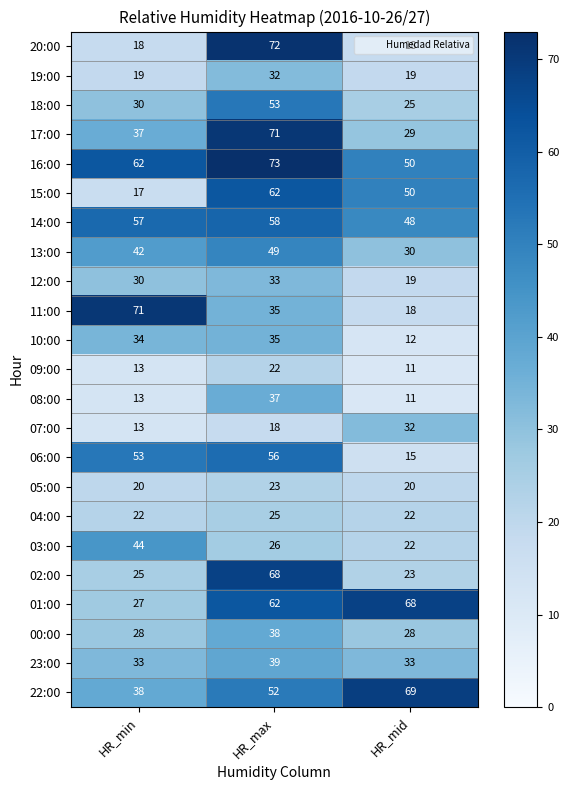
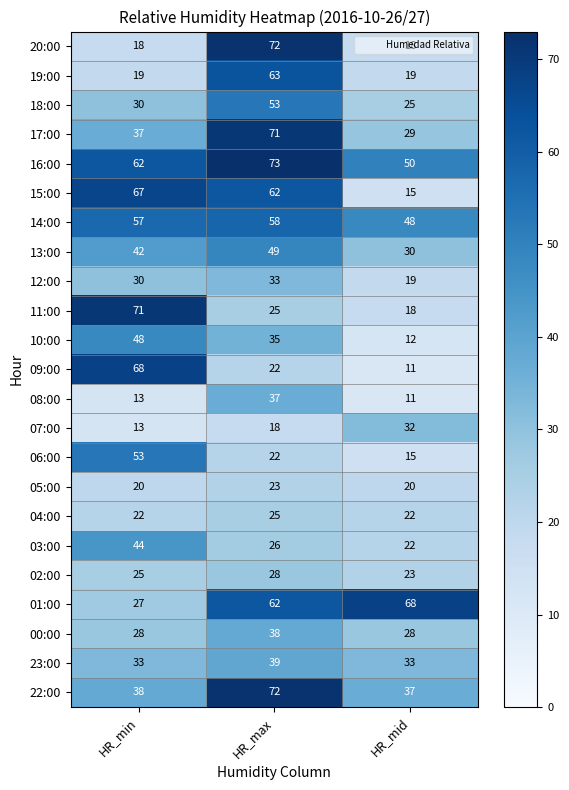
19:00, HR_max: 32 -> 63
15:00, HR_min: 17 -> 67
15:00, HR_mid: 50 -> 15
11:00, HR_max: 35 -> 25
10:00, HR_min: 34 -> 48
09:00, HR_min: 13 -> 68
06:00, HR_max: 56 -> 22
02:00, HR_max: 68 -> 28
22:00, HR_max: 52 -> 72
22:00, HR_mid: 69 -> 37
